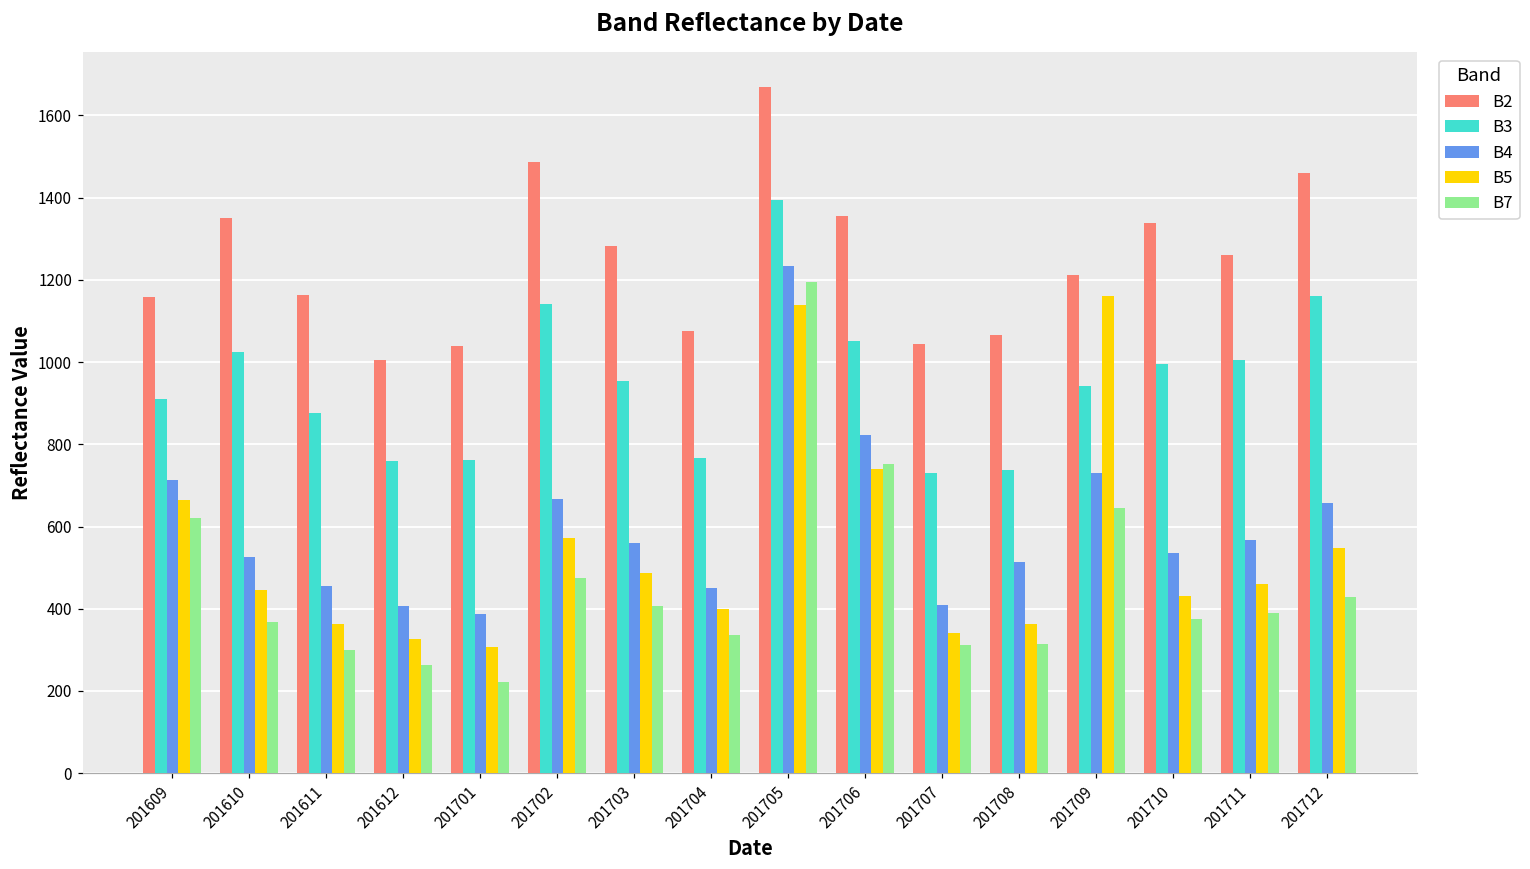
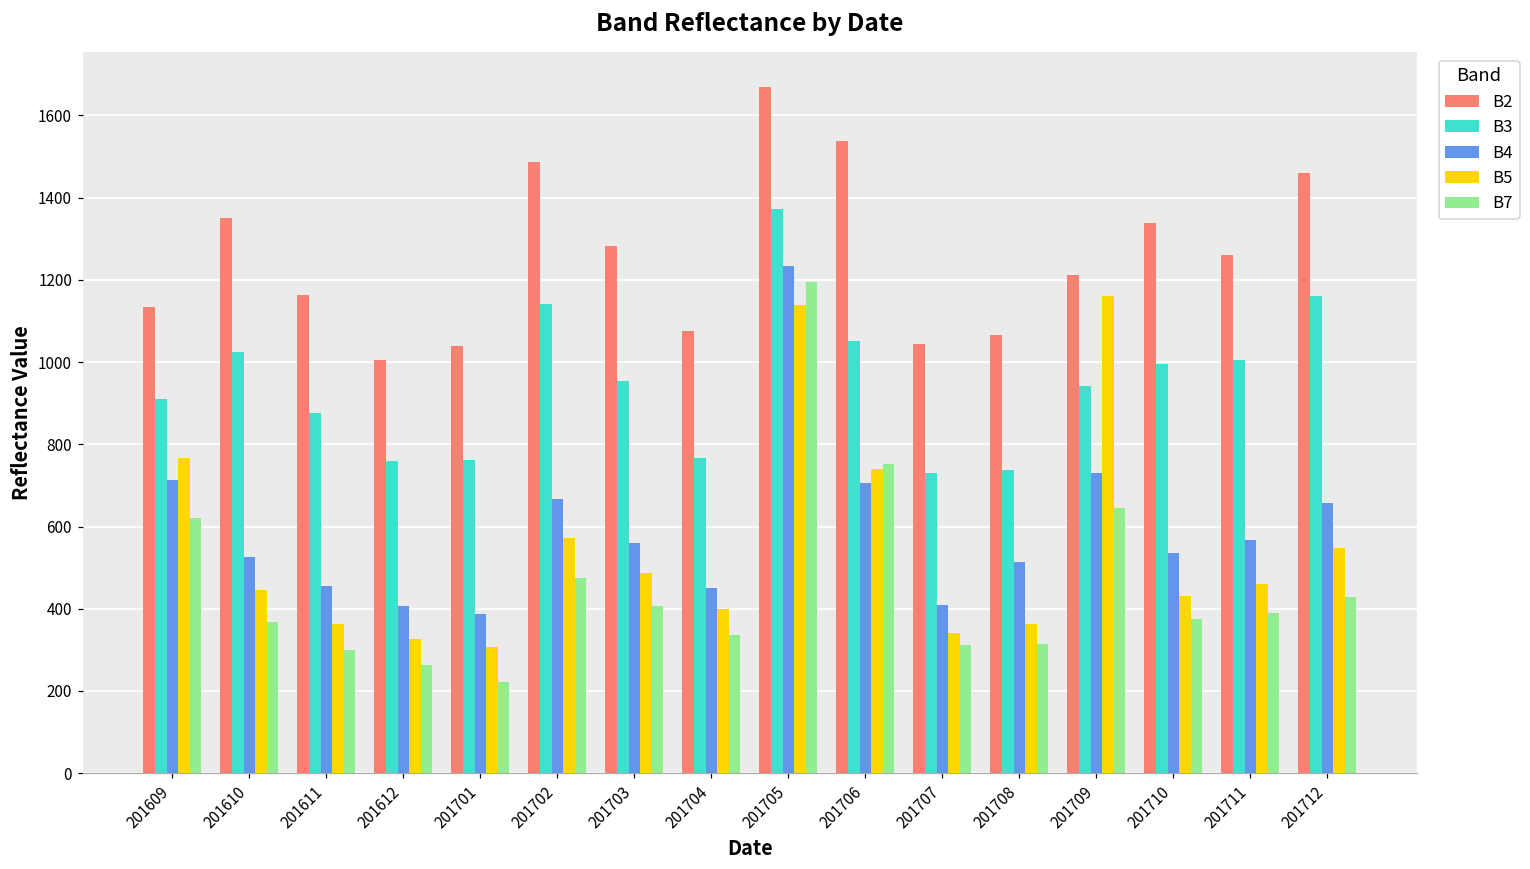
B2, 201609: 1160 -> 1140
B5, 201609: 660 -> 770
B3, 201705: 1390 -> 1370
B2, 201706: 1360 -> 1540
B4, 201706: 820 -> 710
